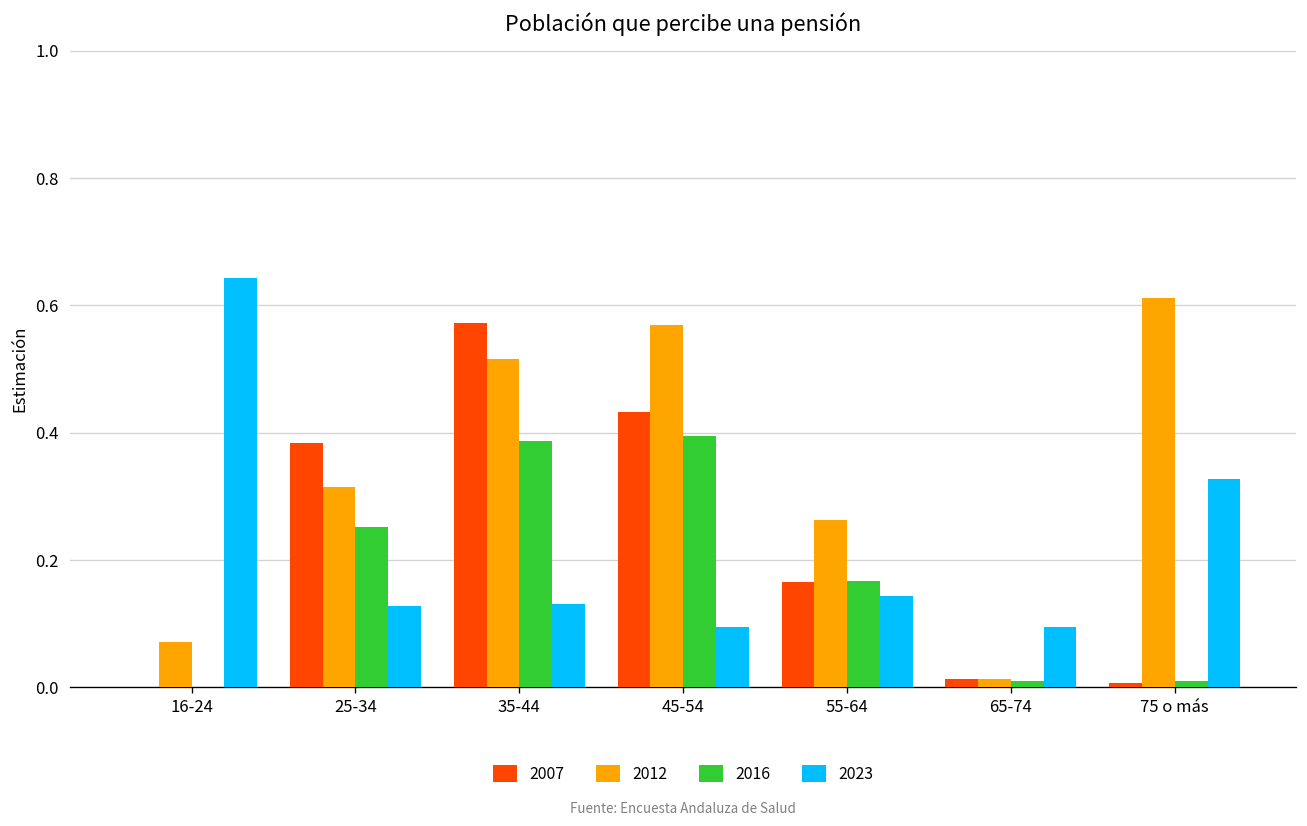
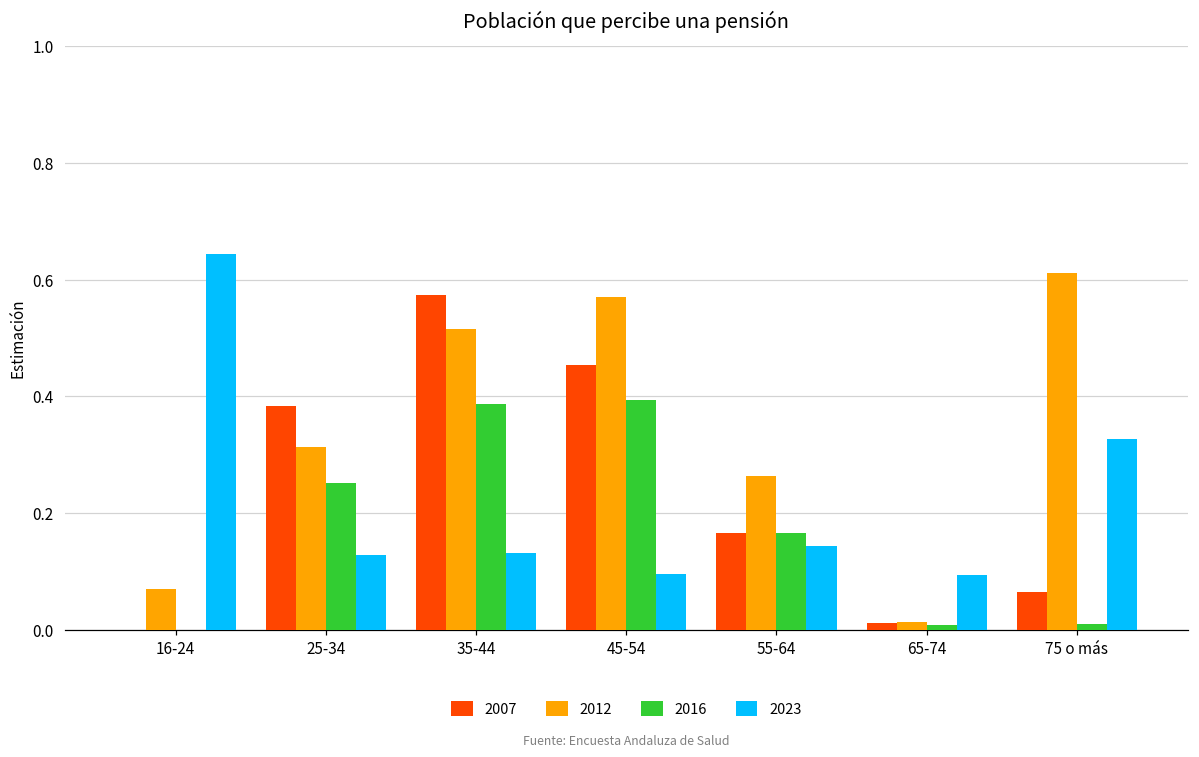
2007, 45-54: 0.43 -> 0.45
2007, 75 o más: 0.01 -> 0.07
